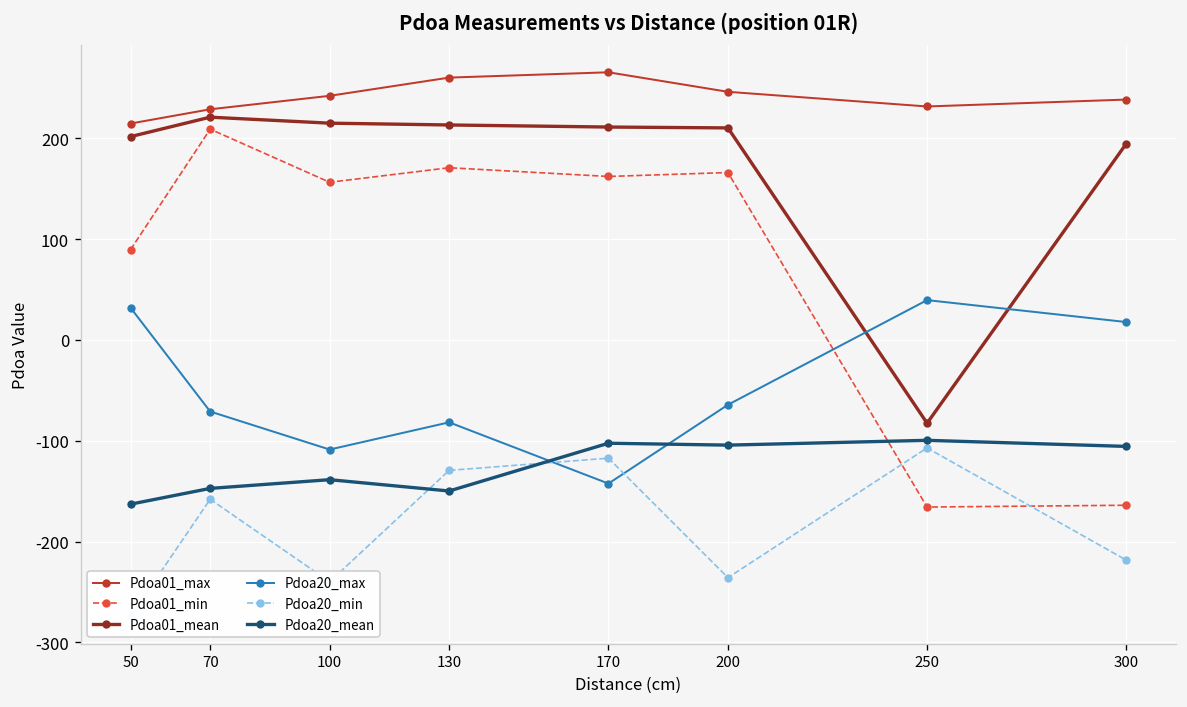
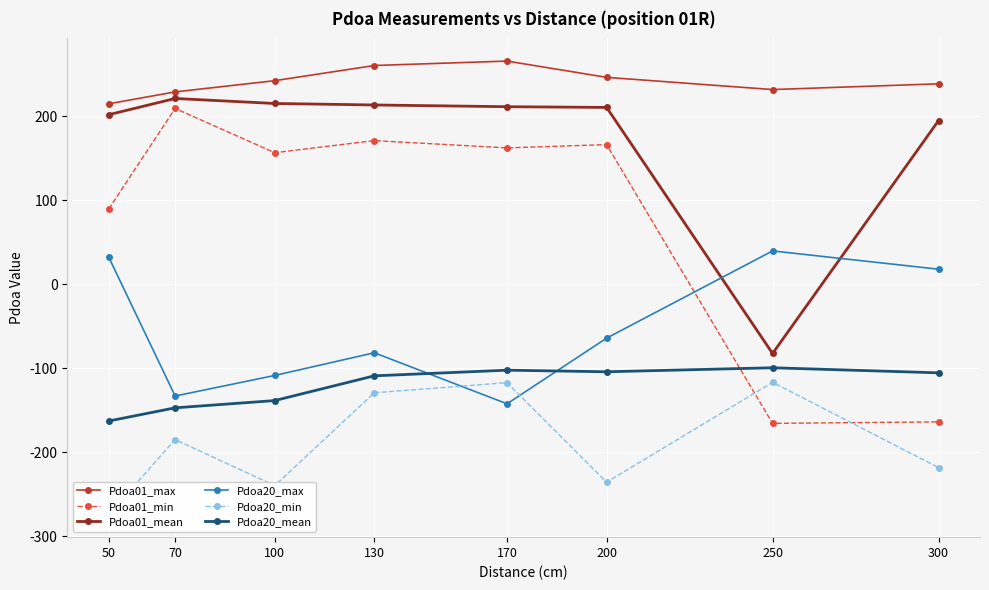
Pdoa20_max, 70: -70 -> -130
Pdoa20_min, 70: -160 -> -180
Pdoa20_mean, 130: -150 -> -110
Pdoa20_min, 250: -110 -> -120
